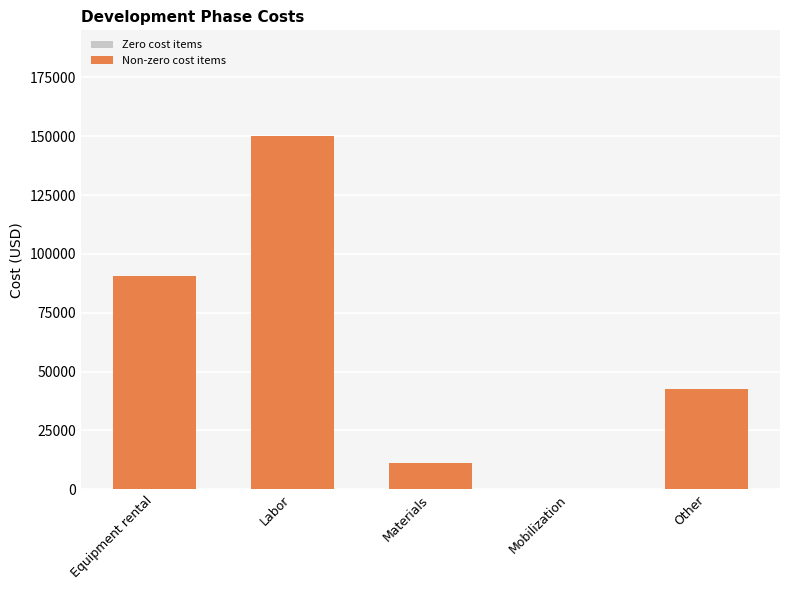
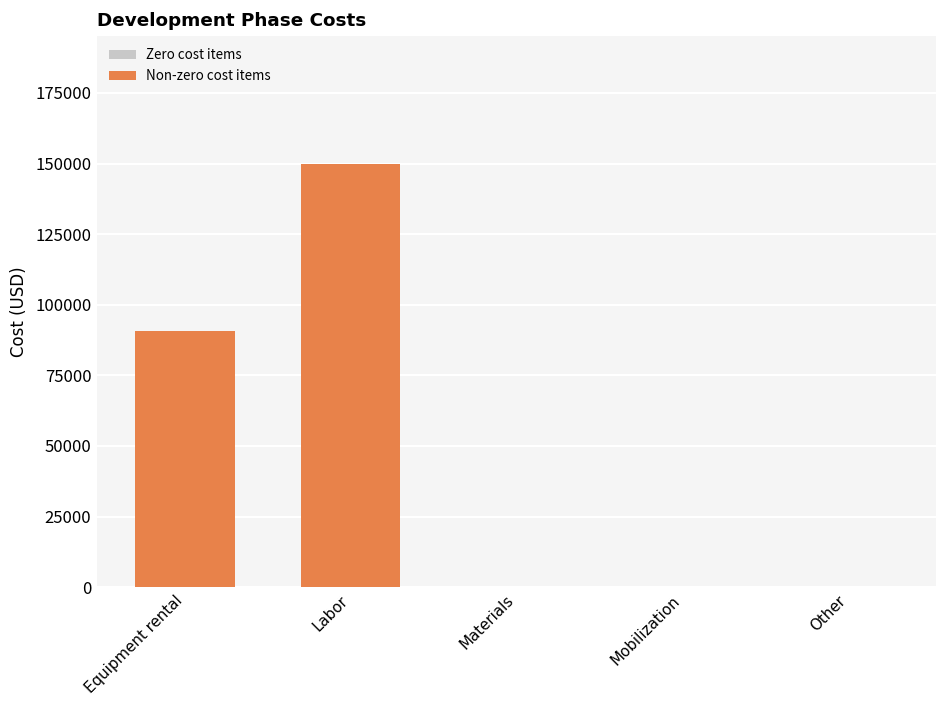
Materials: 11000 -> 0
Other: 43000 -> 0
